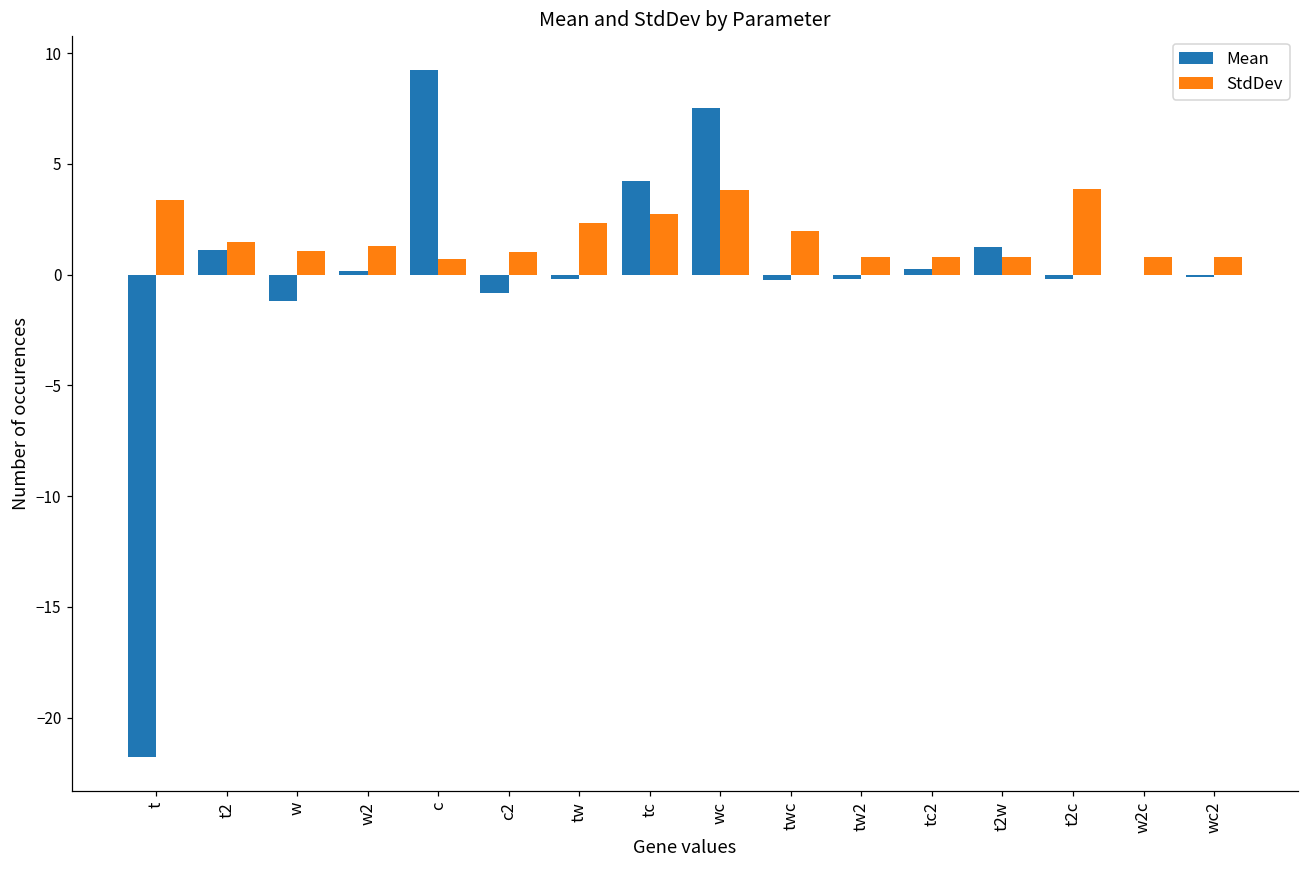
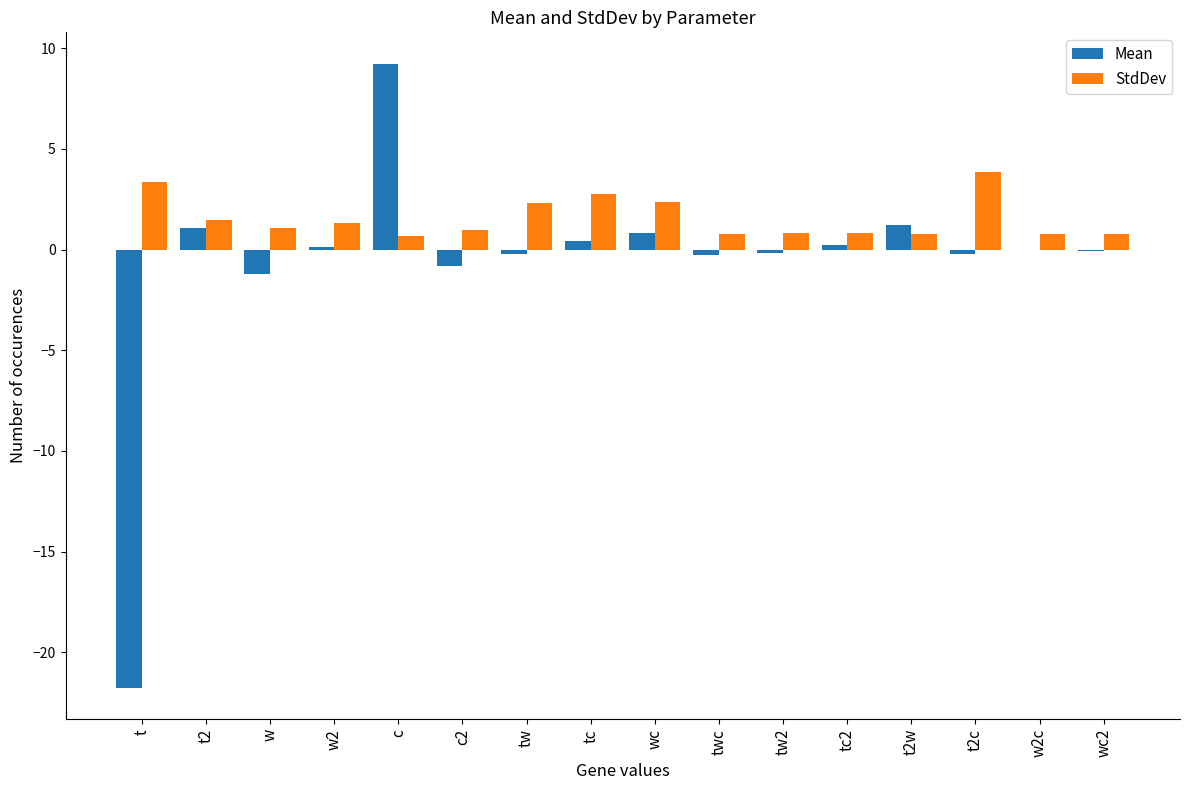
Mean, tc: 4.2 -> 0.4
Mean, wc: 7.5 -> 0.8
StdDev, wc: 3.8 -> 2.4
StdDev, twc: 2.0 -> 0.8
